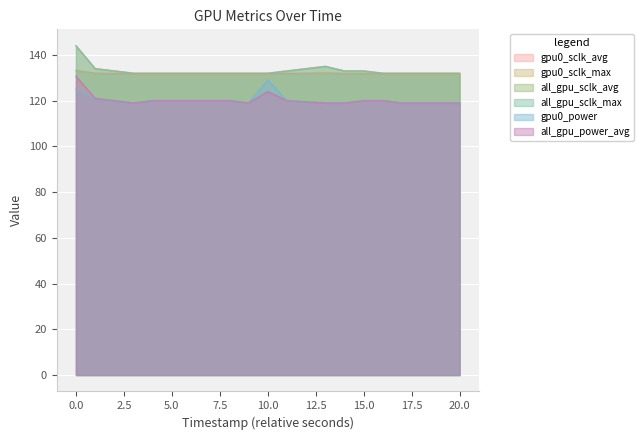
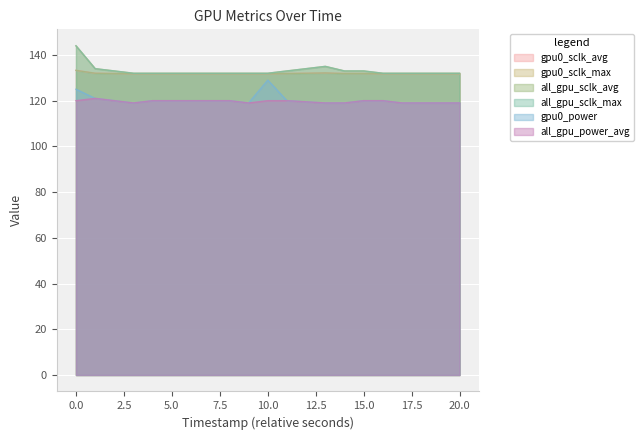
all_gpu_power_avg, 0.0: 131 -> 120
all_gpu_power_avg, 10.0: 124 -> 120
